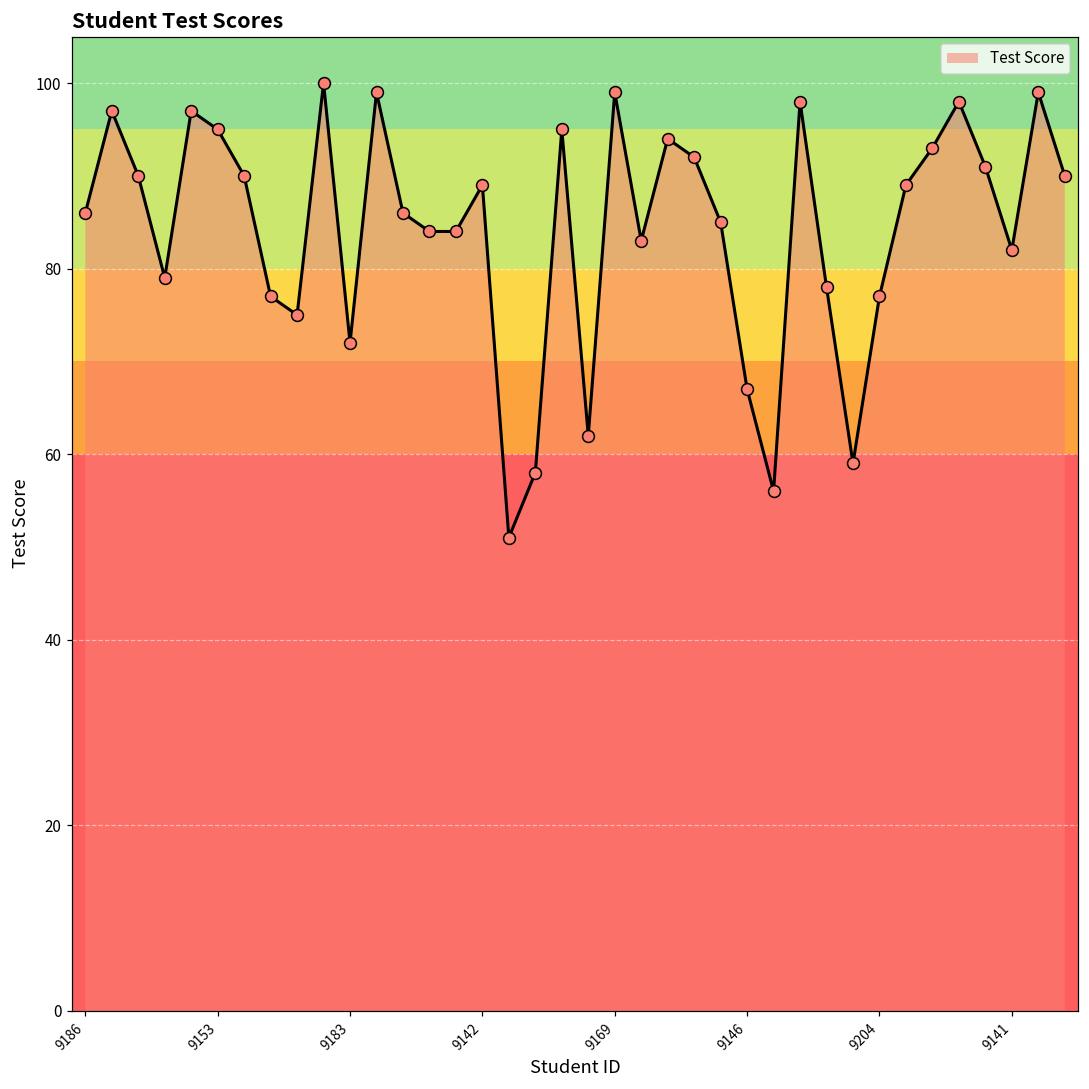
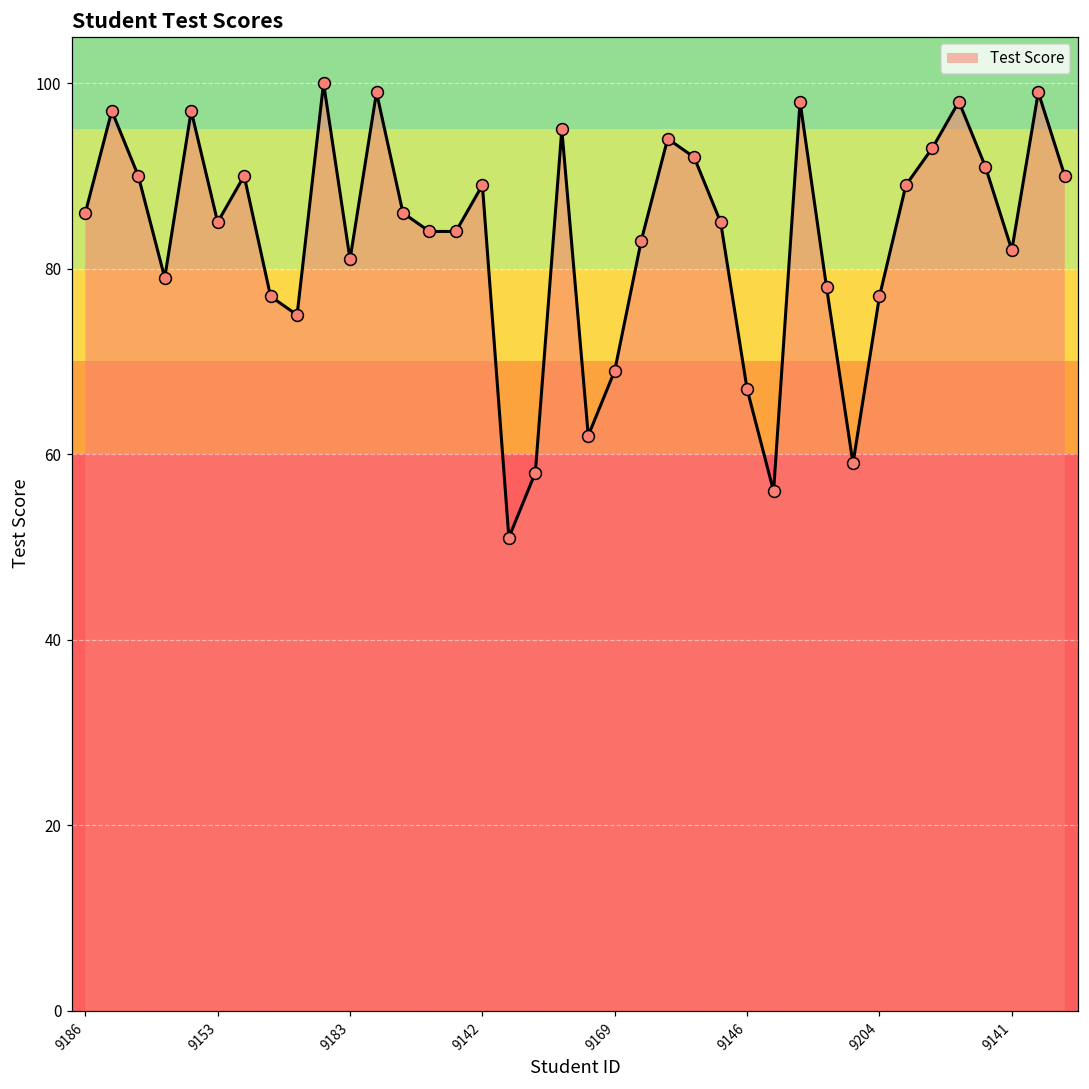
9153: 95 -> 85
9183: 72 -> 81
9169: 99 -> 69
